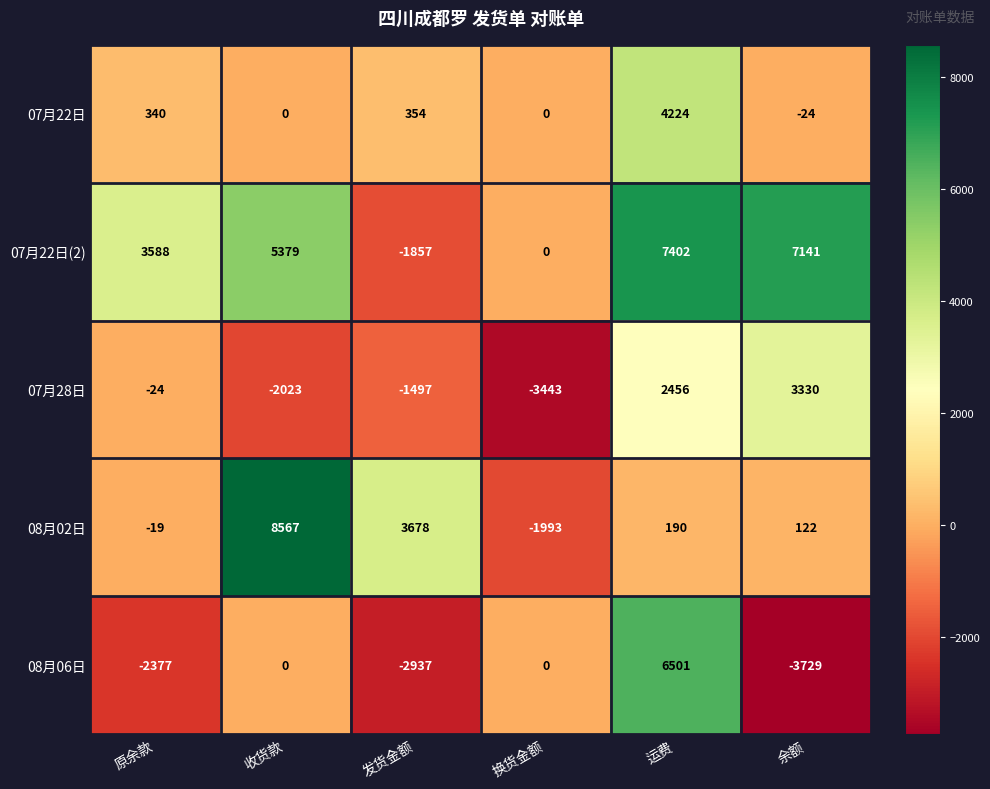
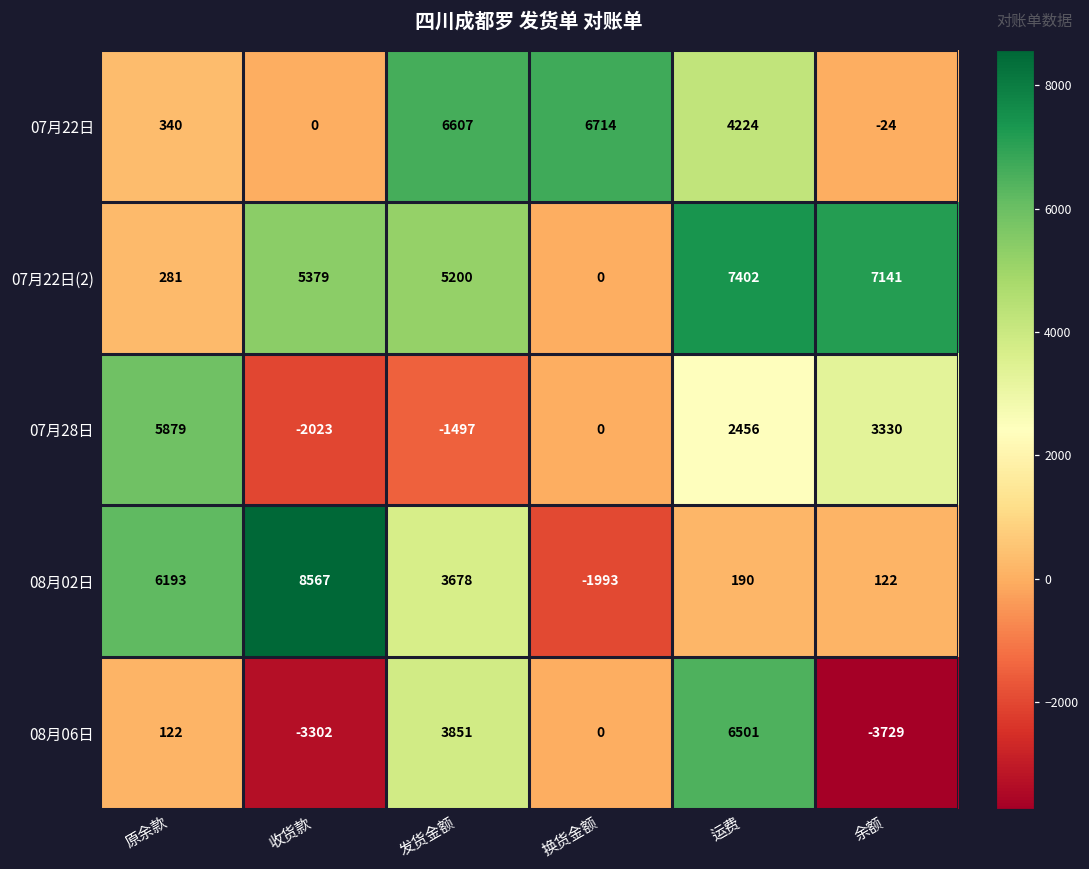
07月22日, 发货金额: 354 -> 6607
07月22日, 换货金额: 0 -> 6714
07月22日(2), 原余款: 3588 -> 281
07月22日(2), 发货金额: -1857 -> 5200
07月28日, 原余款: -24 -> 5879
07月28日, 换货金额: -3443 -> 0
08月02日, 原余款: -19 -> 6193
08月06日, 原余款: -2377 -> 122
08月06日, 收货款: 0 -> -3302
08月06日, 发货金额: -2937 -> 3851
